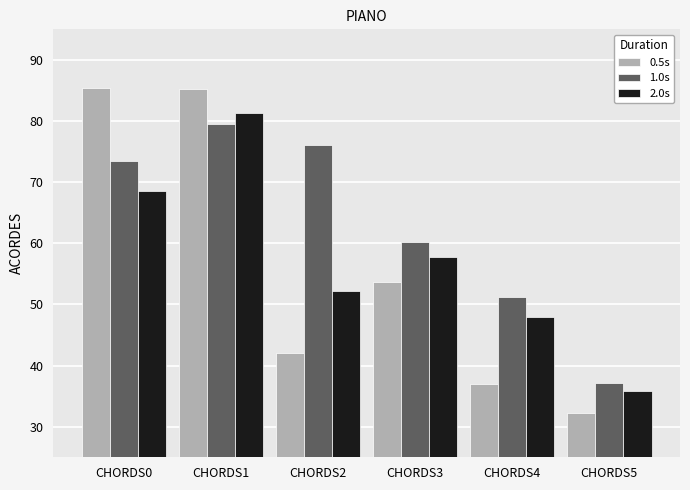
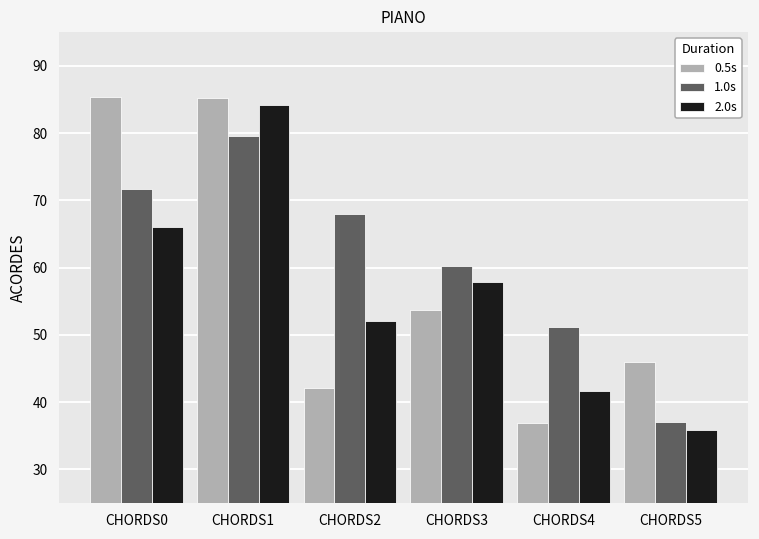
1.0s, CHORDS0: 73 -> 72
2.0s, CHORDS0: 69 -> 66
2.0s, CHORDS1: 81 -> 84
1.0s, CHORDS2: 76 -> 68
2.0s, CHORDS4: 48 -> 42
0.5s, CHORDS5: 32 -> 46
